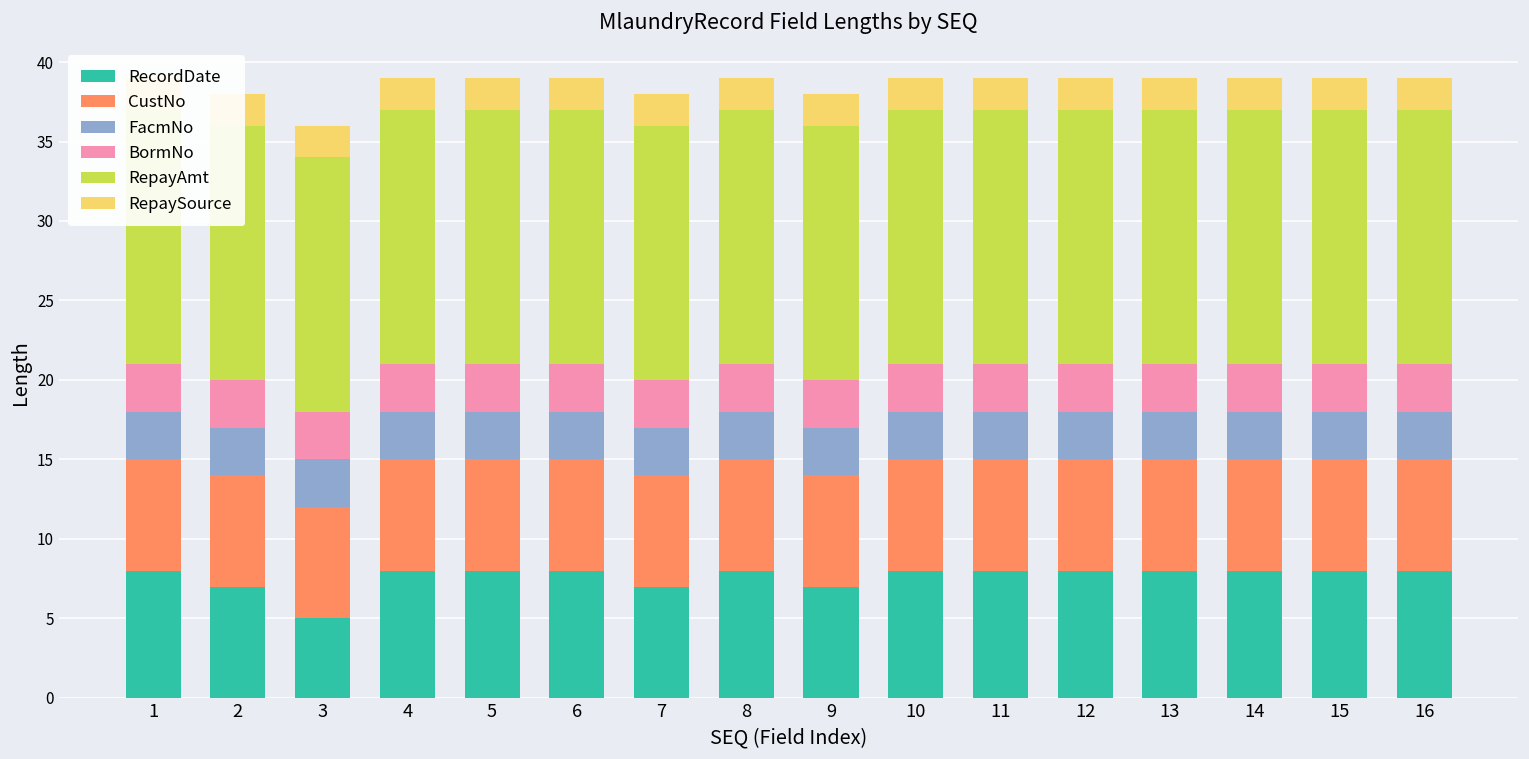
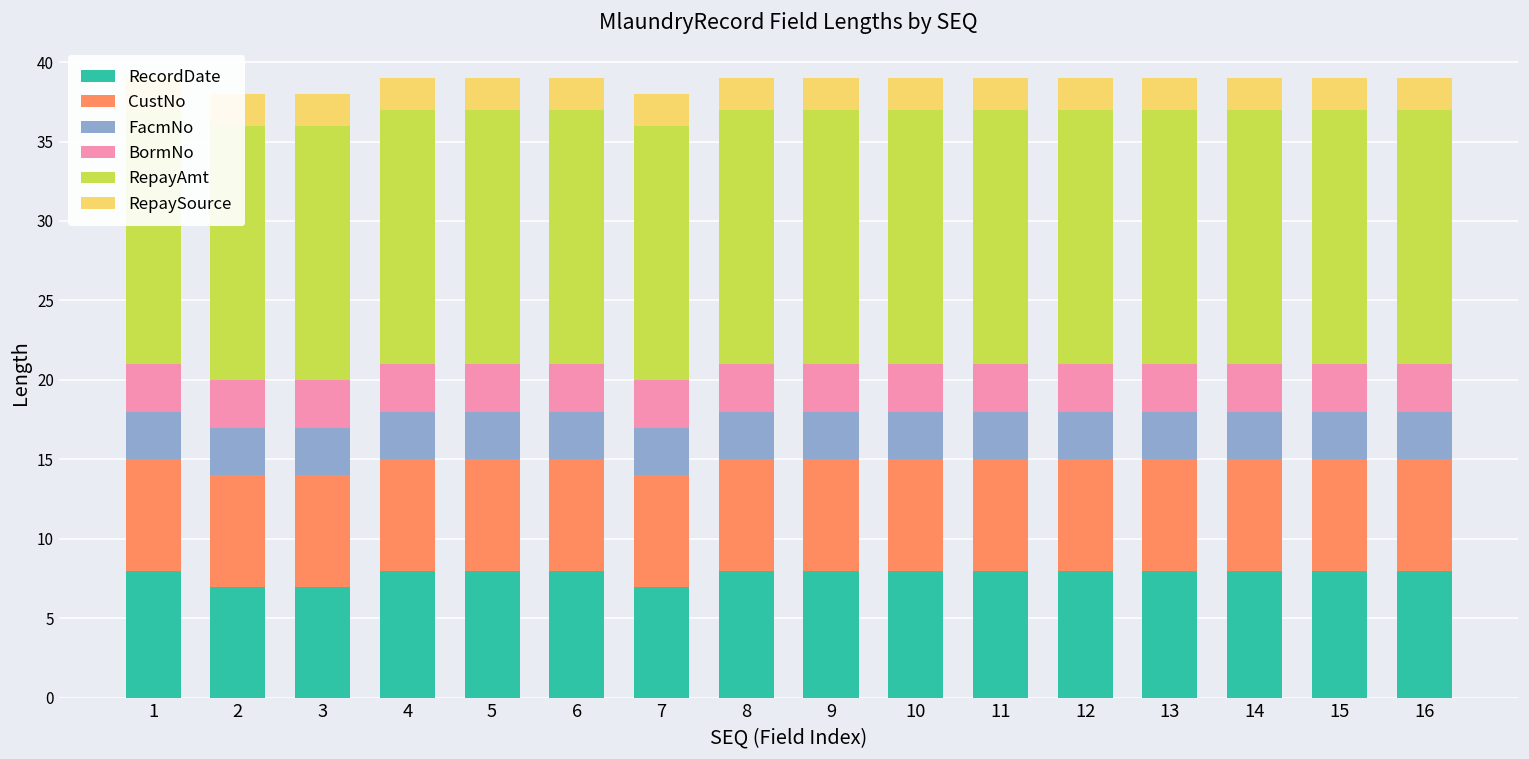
RecordDate, 3: 5 -> 7
RecordDate, 9: 7 -> 8
